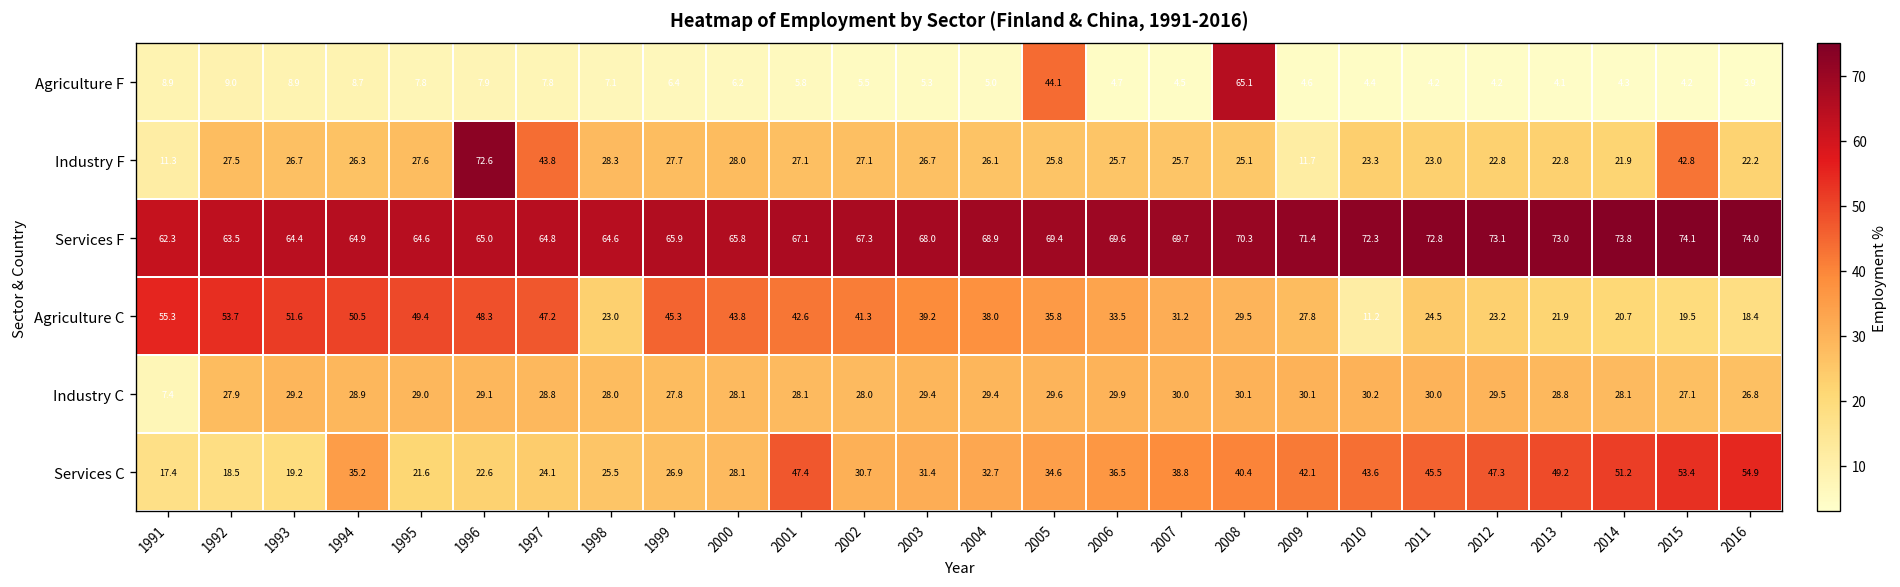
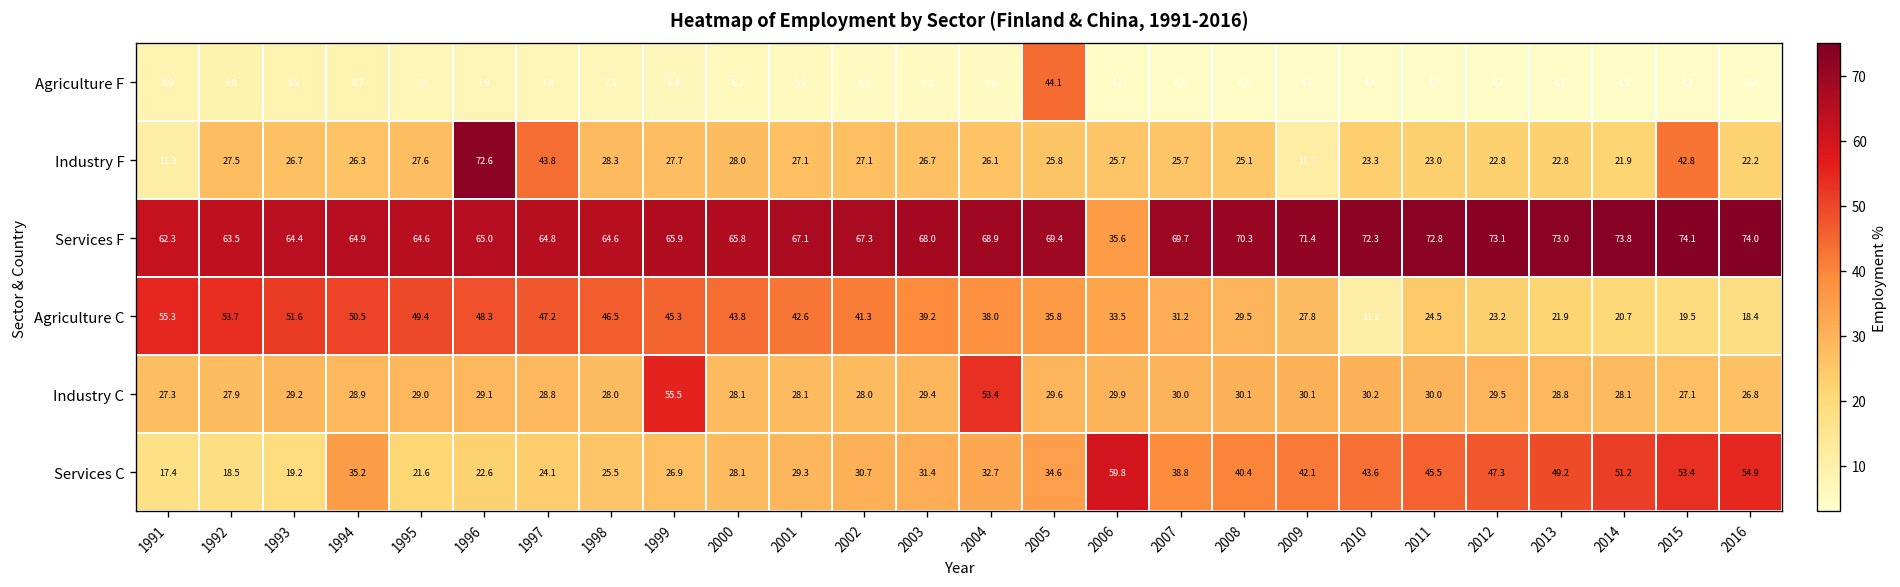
Agriculture F, 2008: 65.1 -> 4.5
Services F, 2006: 69.6 -> 35.6
Agriculture C, 1998: 23.0 -> 46.5
Industry C, 1991: 7.4 -> 27.3
Industry C, 1999: 27.8 -> 55.5
Industry C, 2004: 29.4 -> 53.4
Services C, 2001: 47.4 -> 29.3
Services C, 2006: 36.5 -> 59.8
